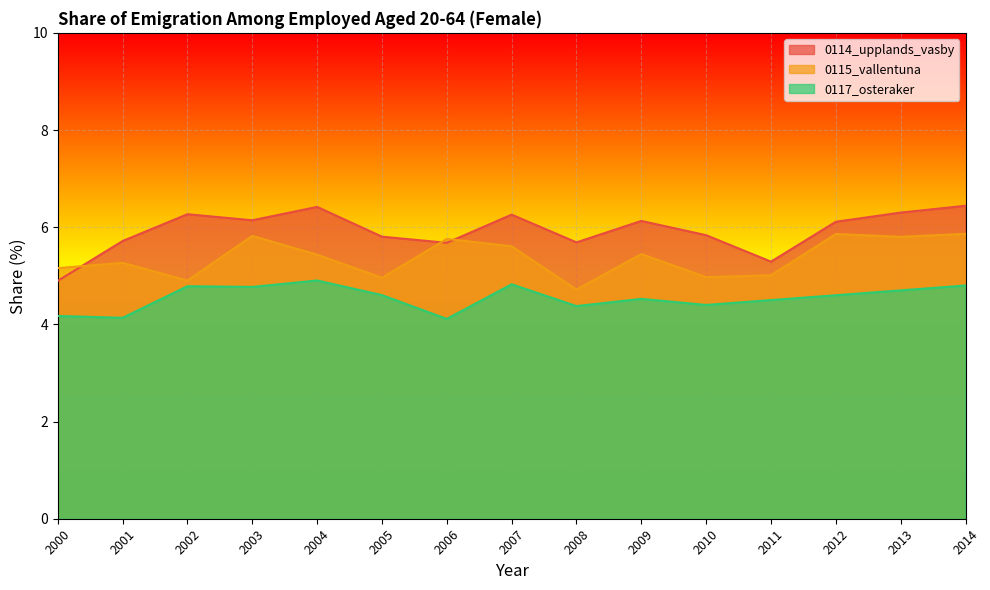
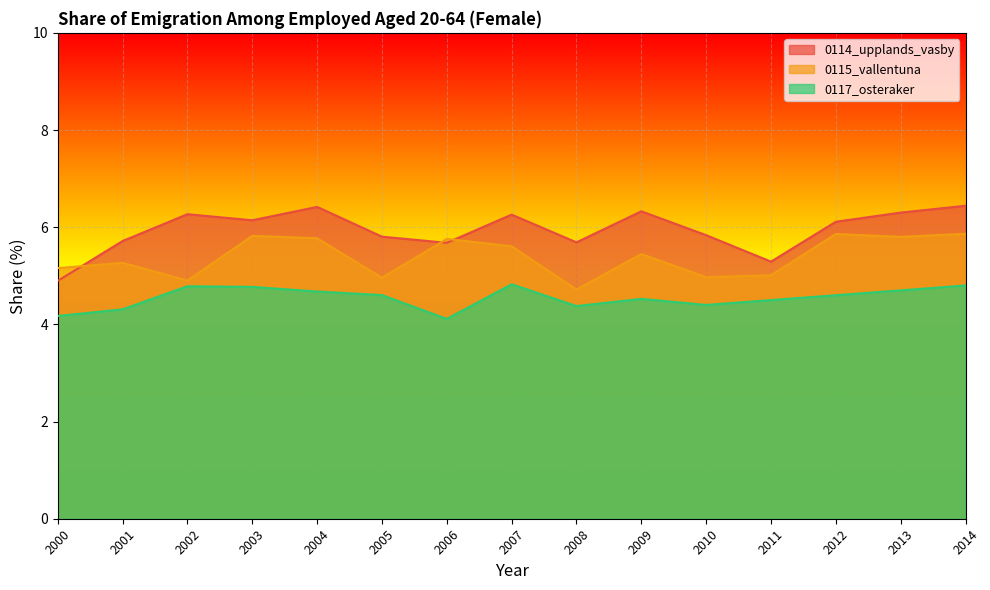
0117_osteraker, 2001: 4.1 -> 4.3
0115_vallentuna, 2004: 5.4 -> 5.8
0117_osteraker, 2004: 4.9 -> 4.7
0114_upplands_vasby, 2009: 6.1 -> 6.3
